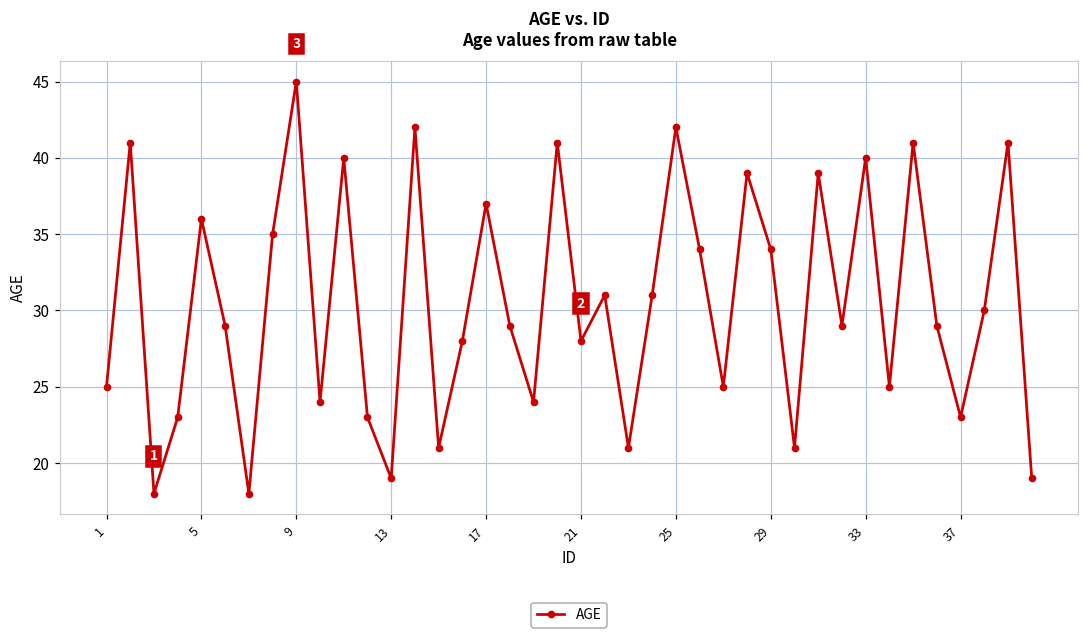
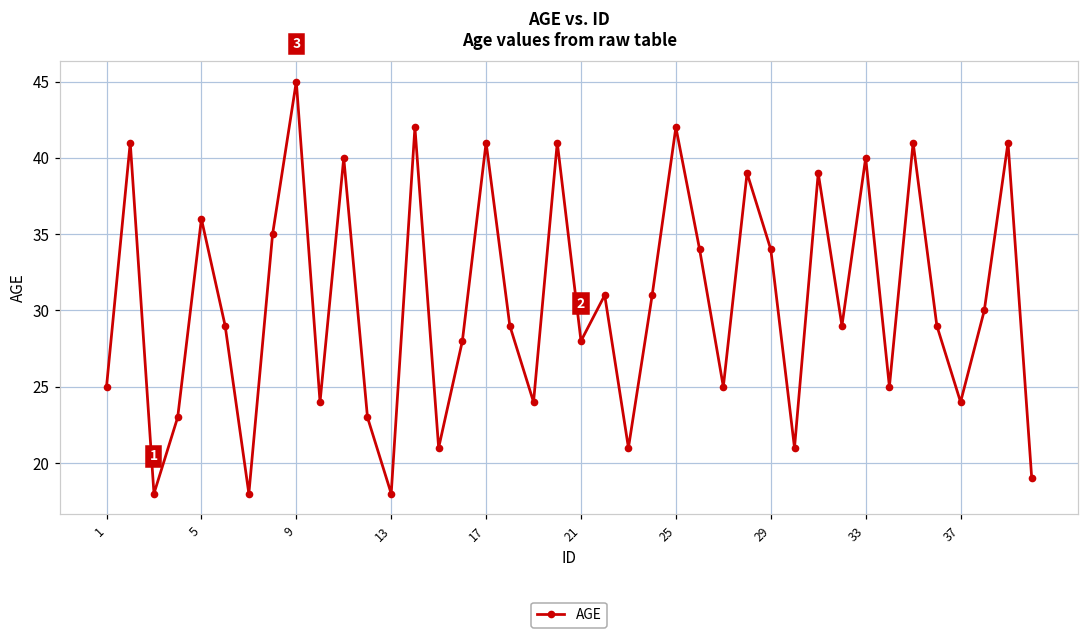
13: 19 -> 18
17: 37 -> 41
37: 23 -> 24
